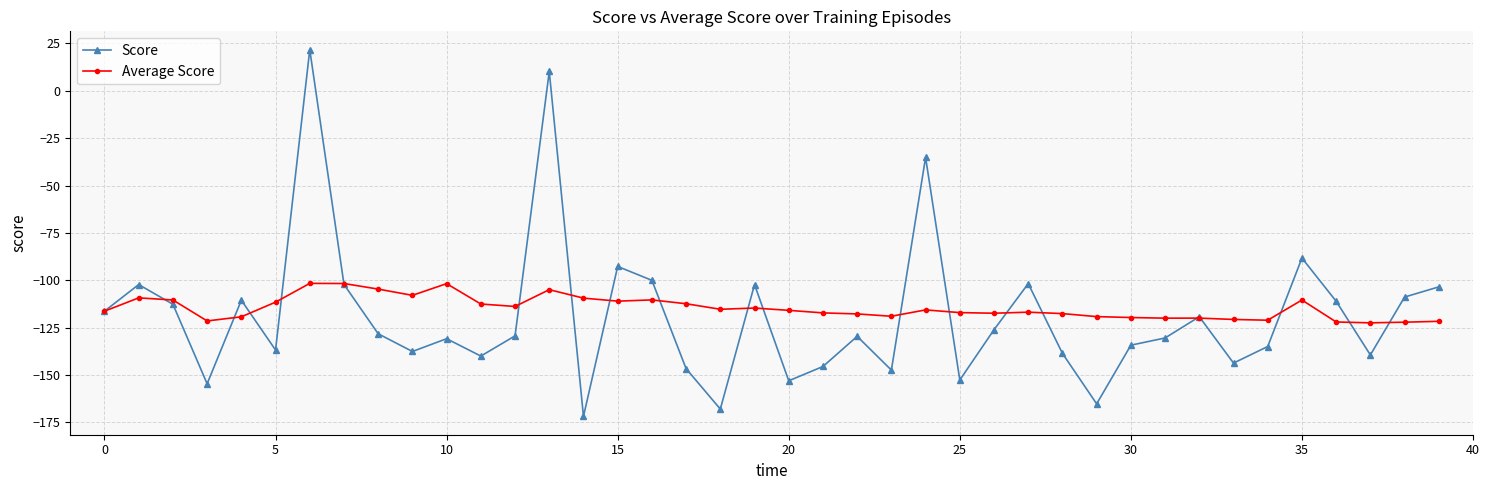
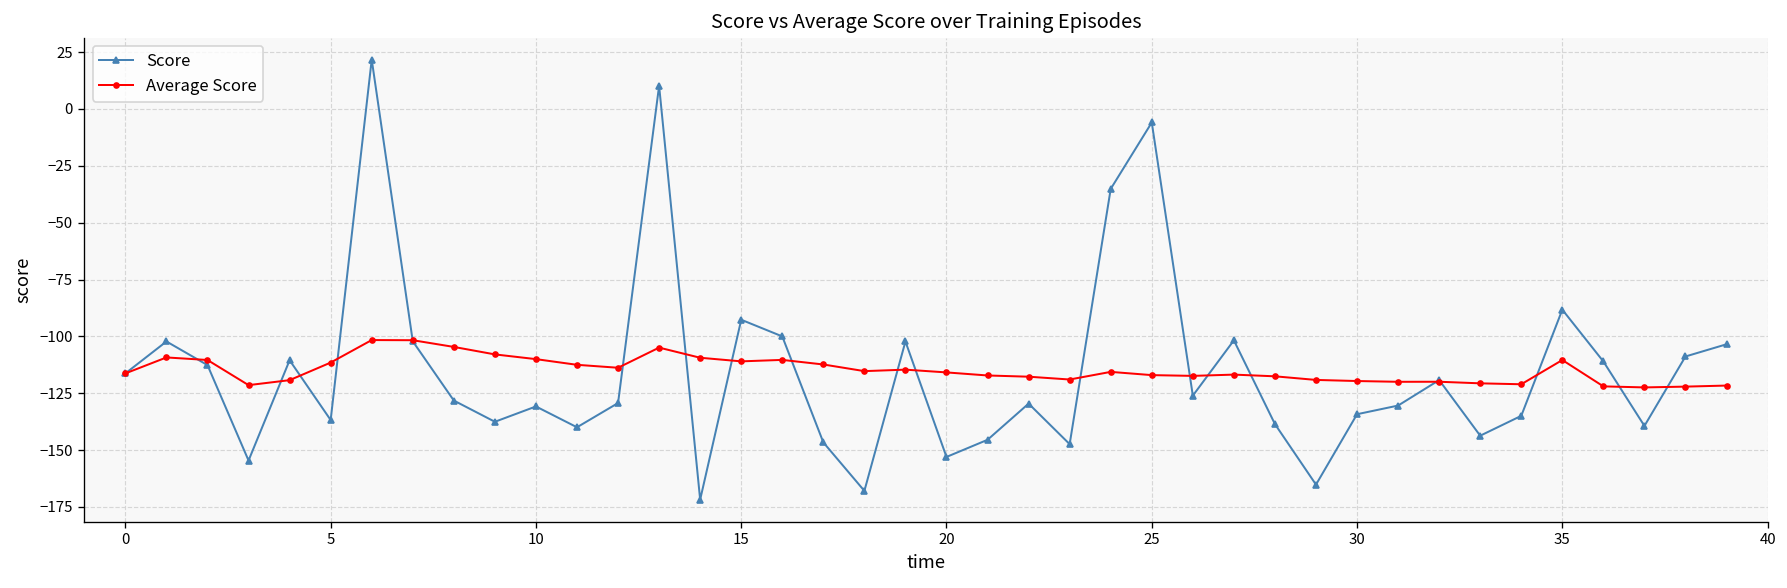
Average Score, 10: -102 -> -110
Score, 25: -153 -> -6
